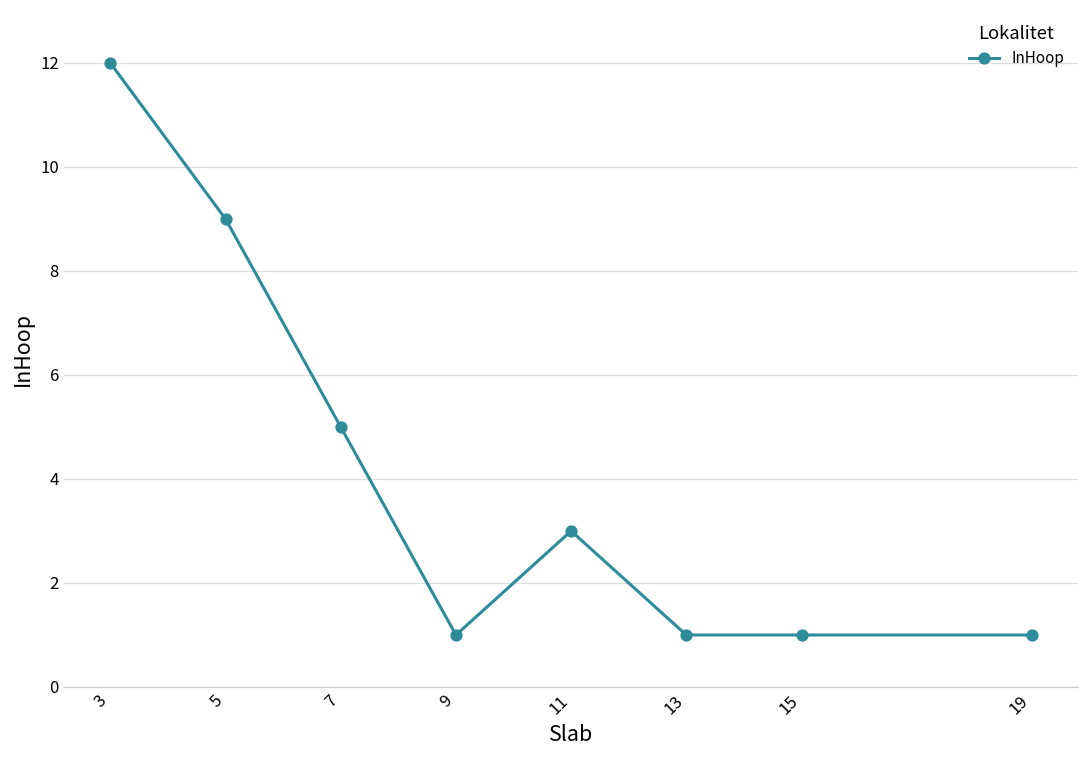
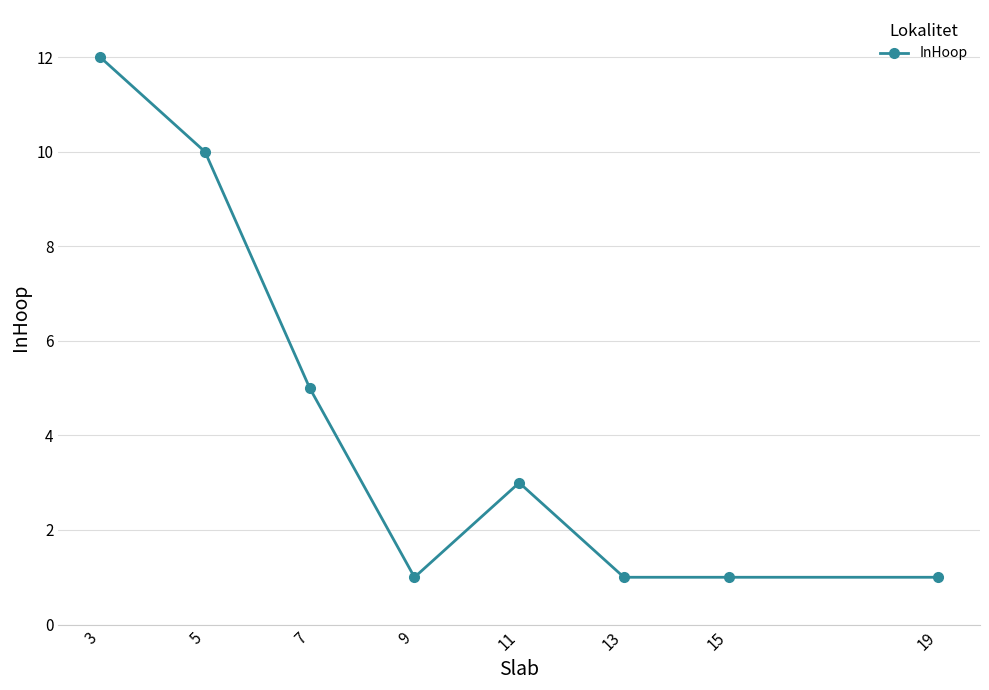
5: 9 -> 10
